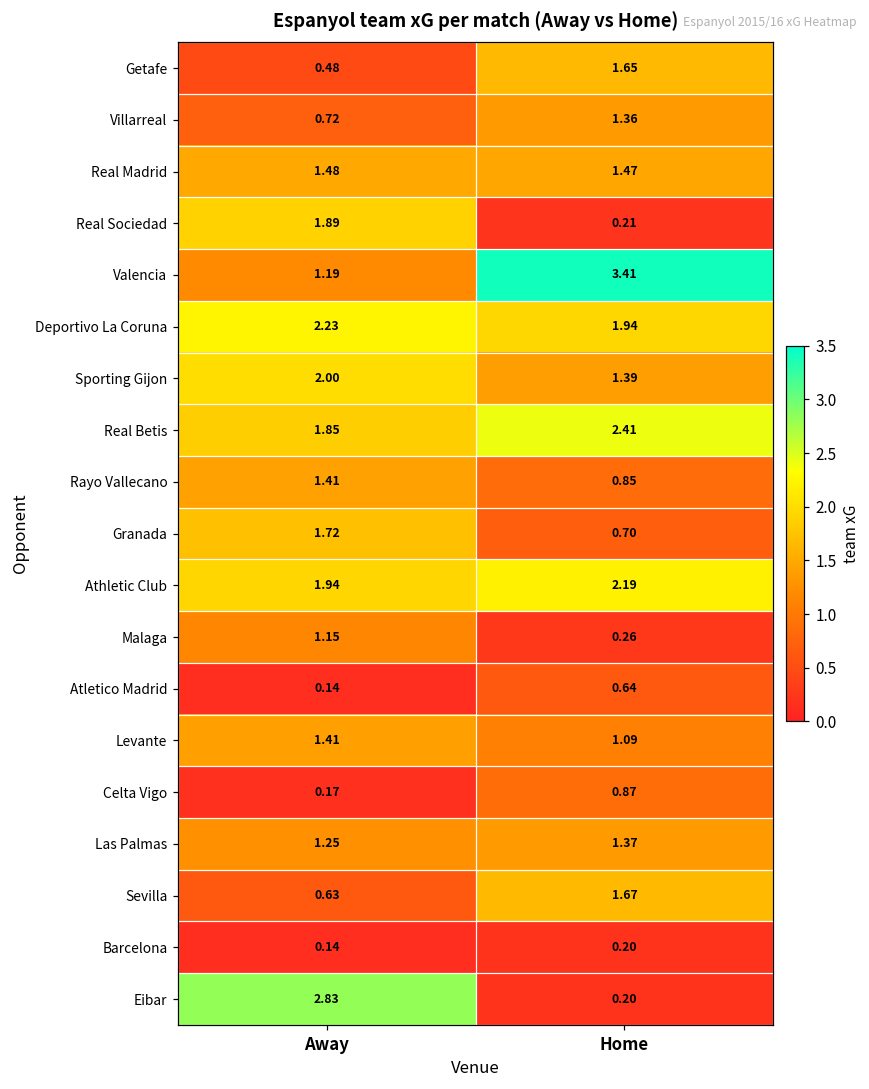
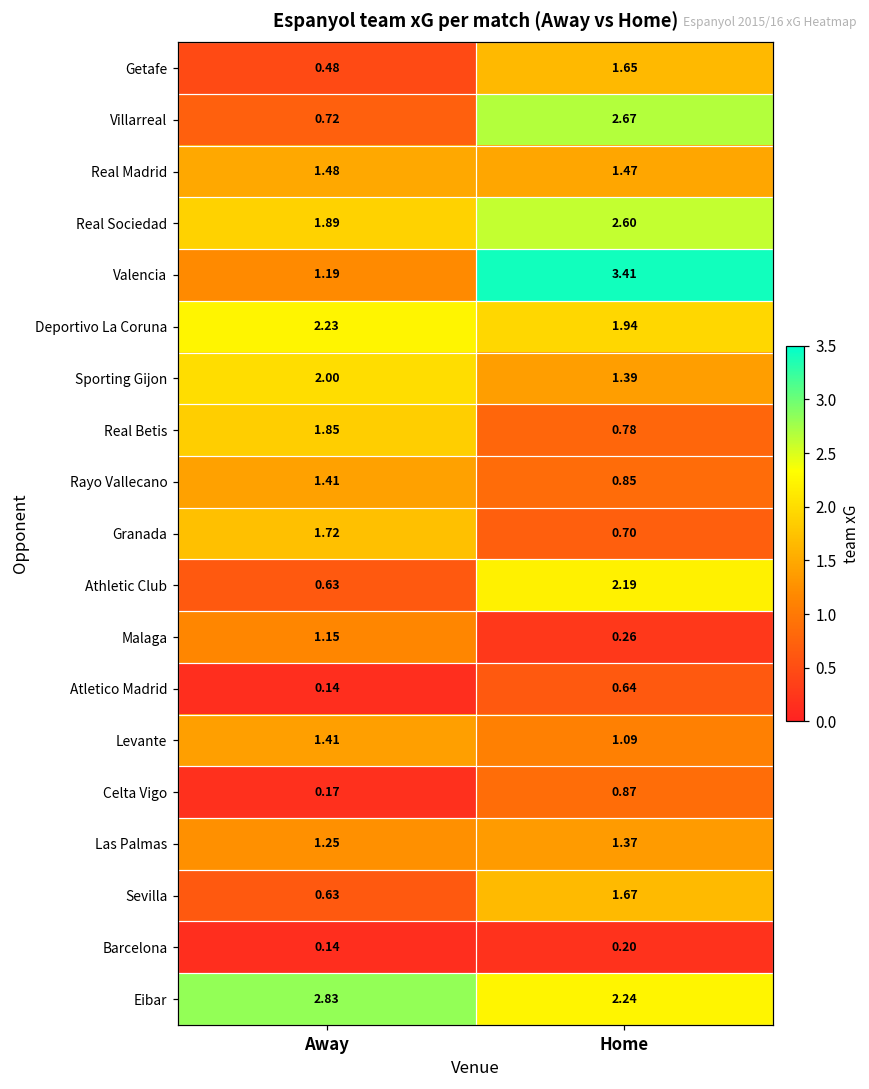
Villarreal, Home: 1.36 -> 2.67
Real Sociedad, Home: 0.21 -> 2.60
Real Betis, Home: 2.41 -> 0.78
Athletic Club, Away: 1.94 -> 0.63
Eibar, Home: 0.20 -> 2.24
